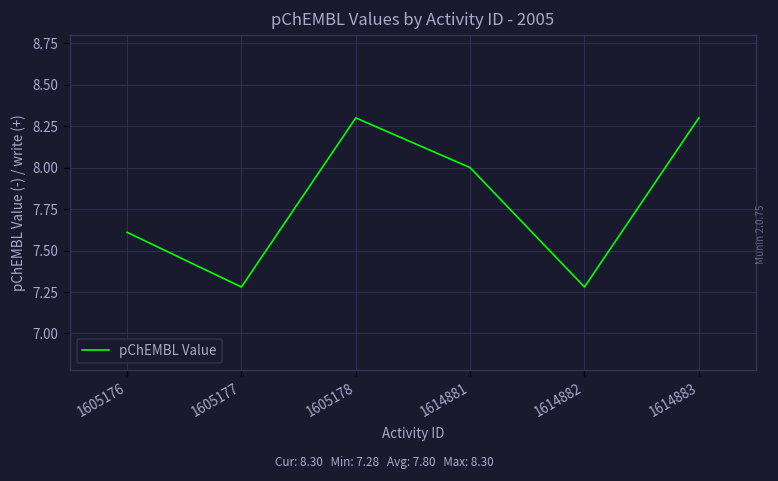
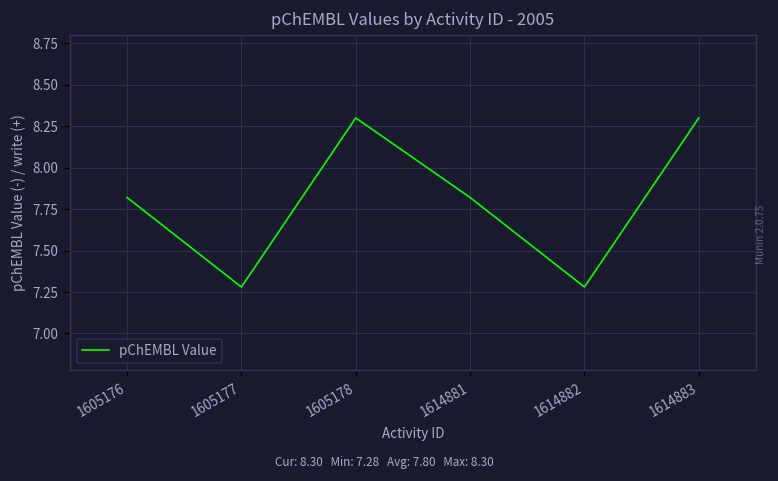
1605176: 7.61 -> 7.82
1614881: 8.00 -> 7.82
